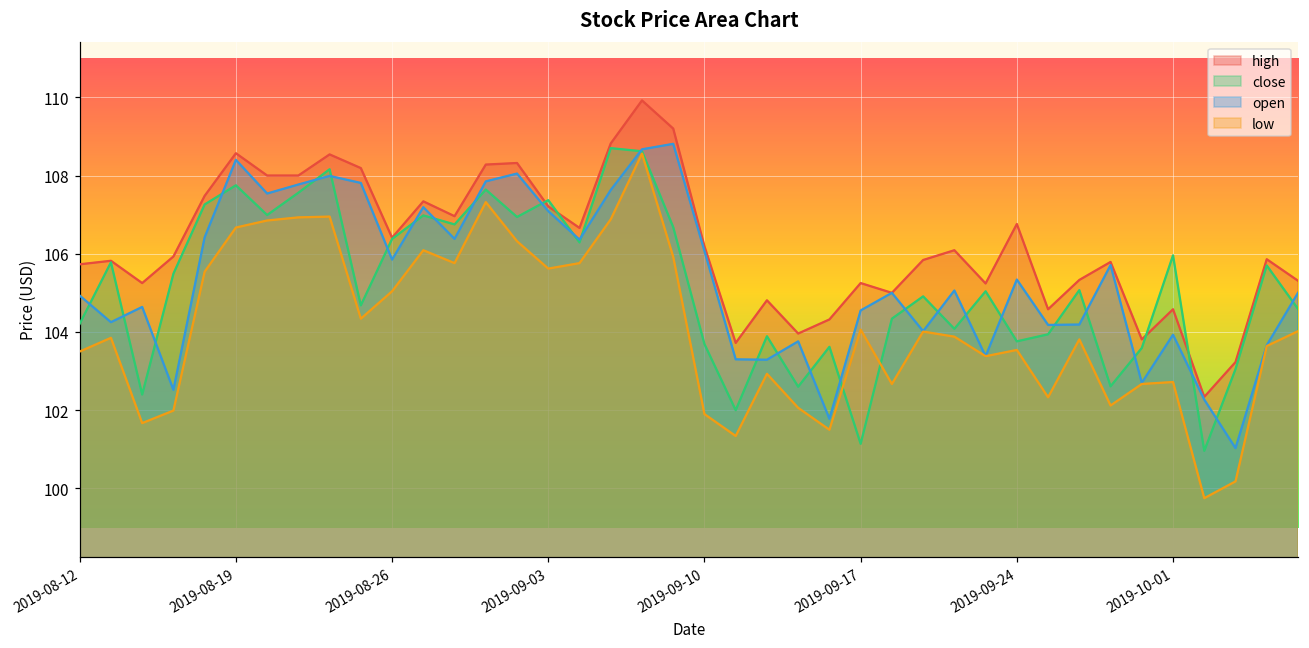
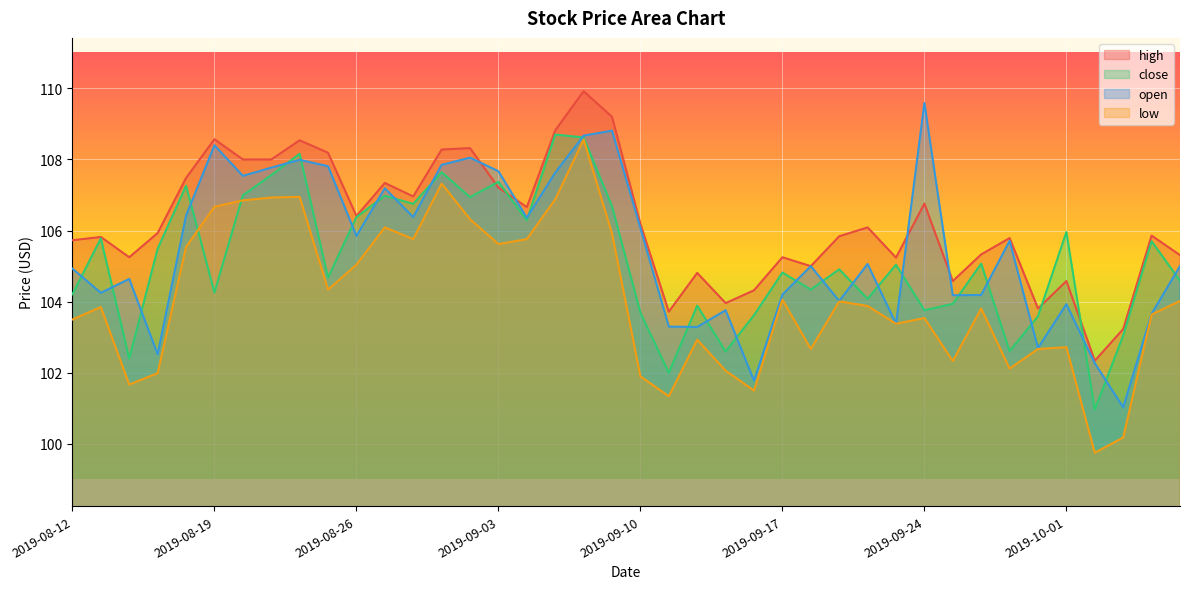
close, 2019-08-19: 107.8 -> 104.3
open, 2019-09-03: 107.1 -> 107.7
close, 2019-09-17: 101.1 -> 104.8
open, 2019-09-17: 104.6 -> 104.2
open, 2019-09-24: 105.3 -> 109.6
